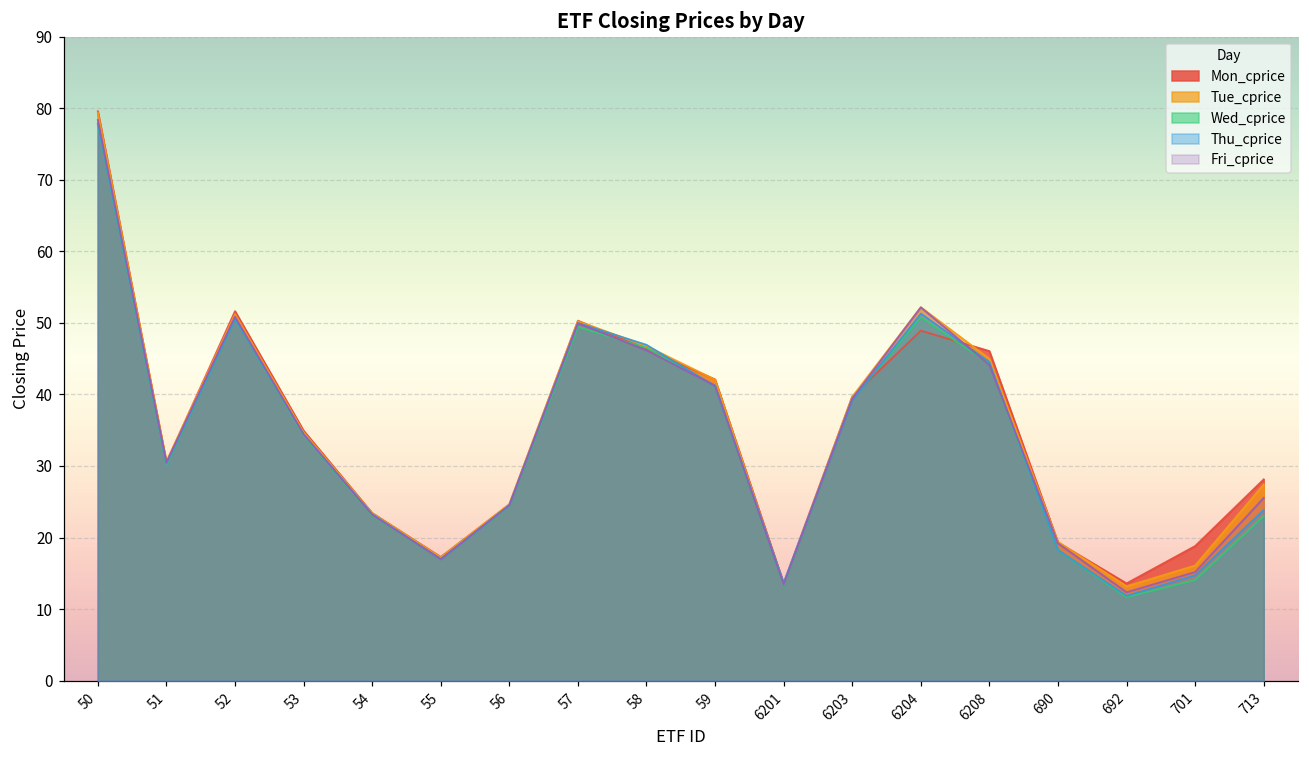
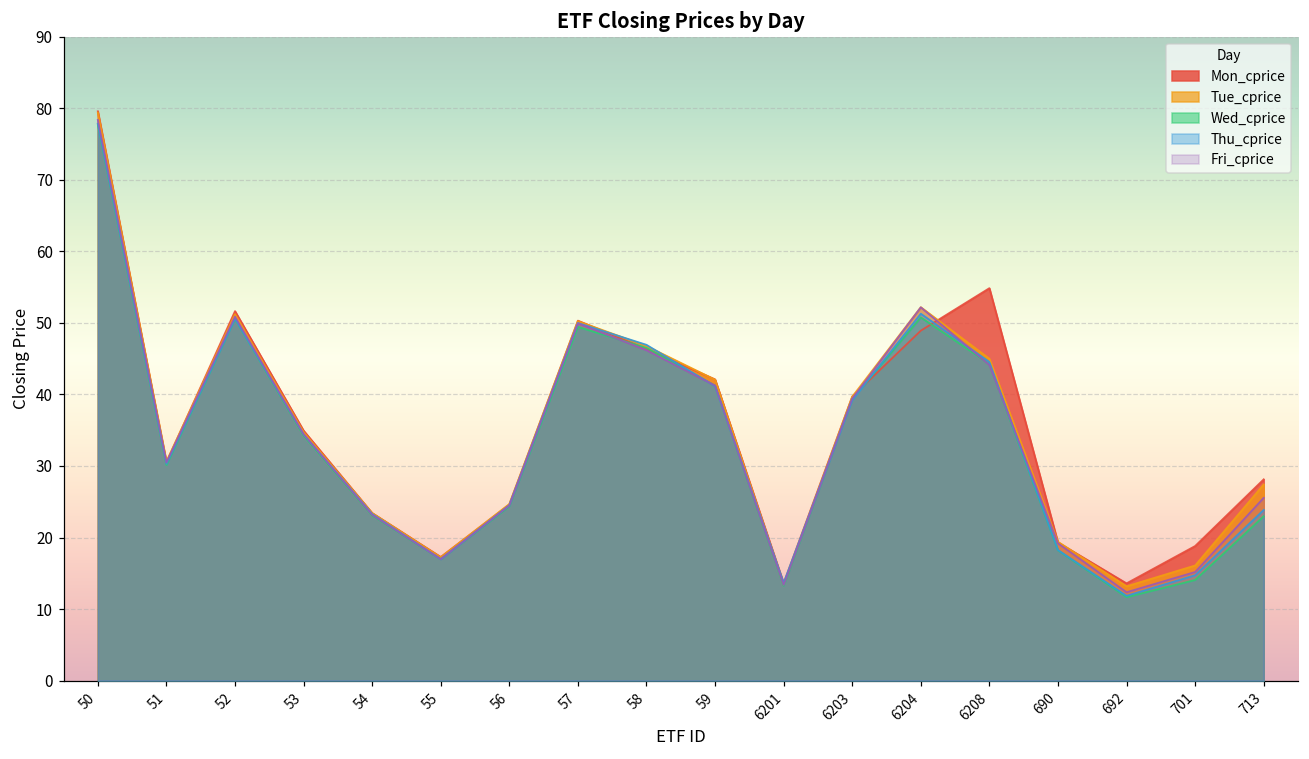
Mon_cprice, 6208: 46 -> 55
